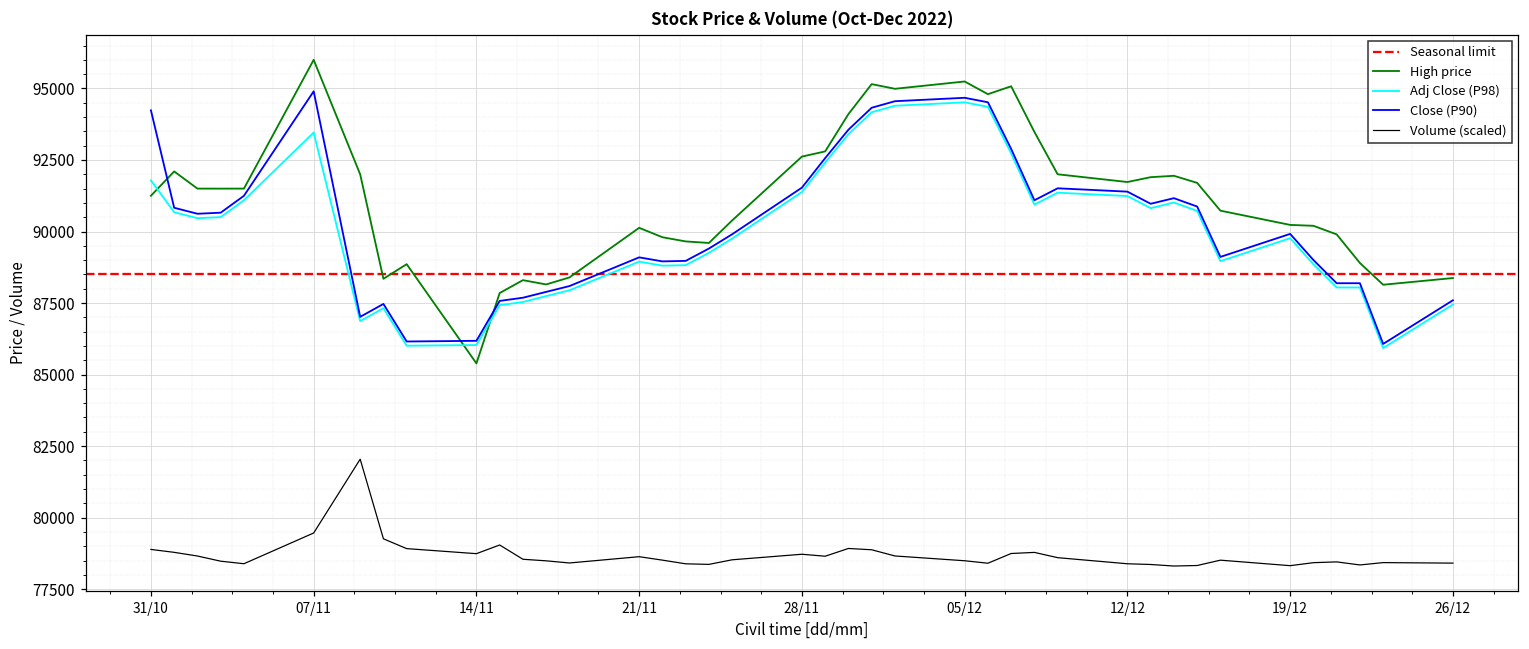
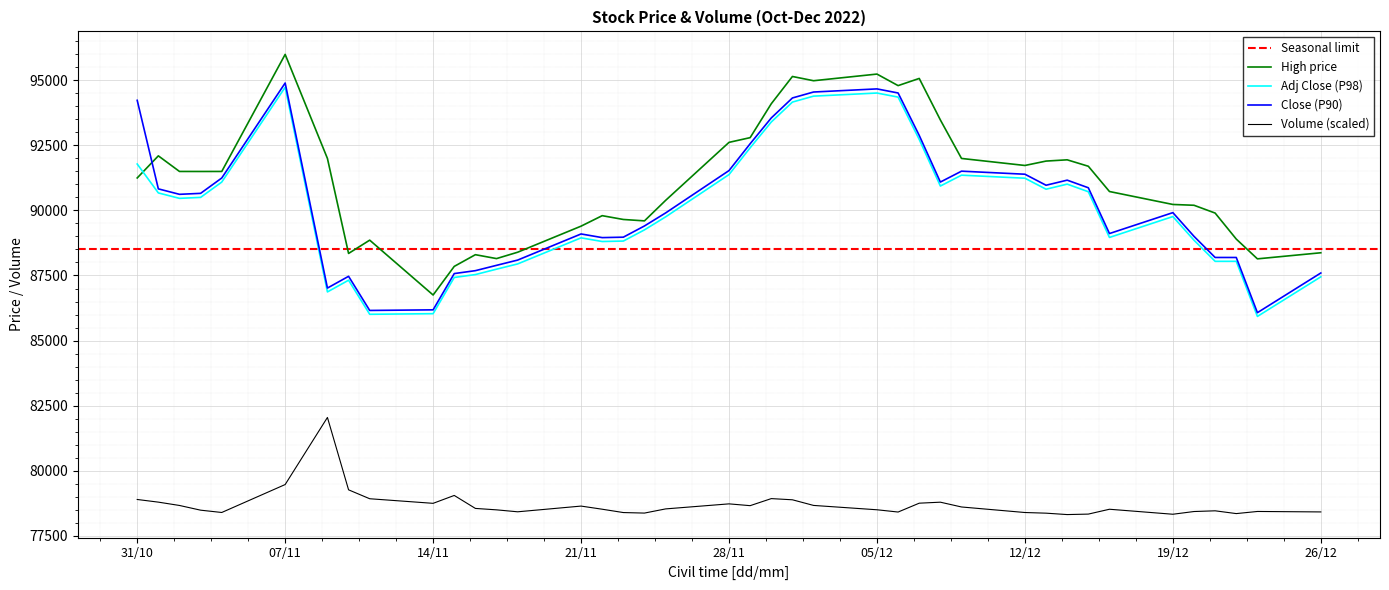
Adj Close (P98), 07/11: 93500 -> 94700
High price, 14/11: 85400 -> 86800
High price, 21/11: 90100 -> 89400
